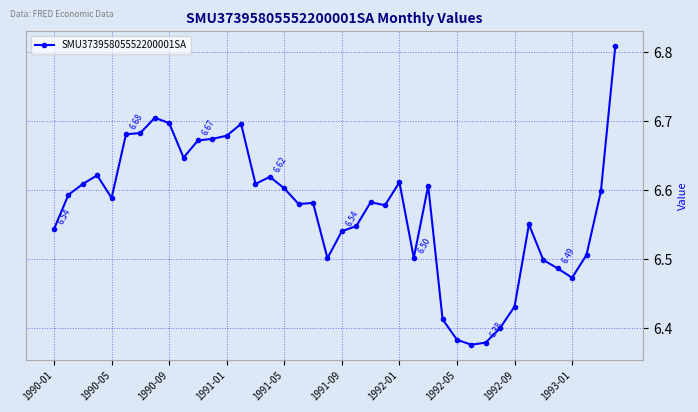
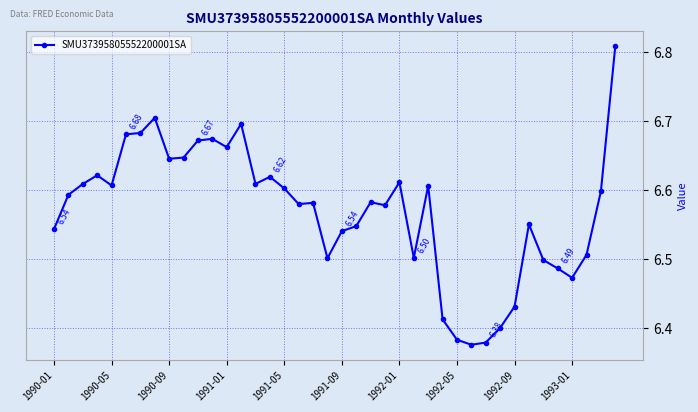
1990-05: 6.59 -> 6.61
1990-09: 6.70 -> 6.65
1991-01: 6.68 -> 6.66
